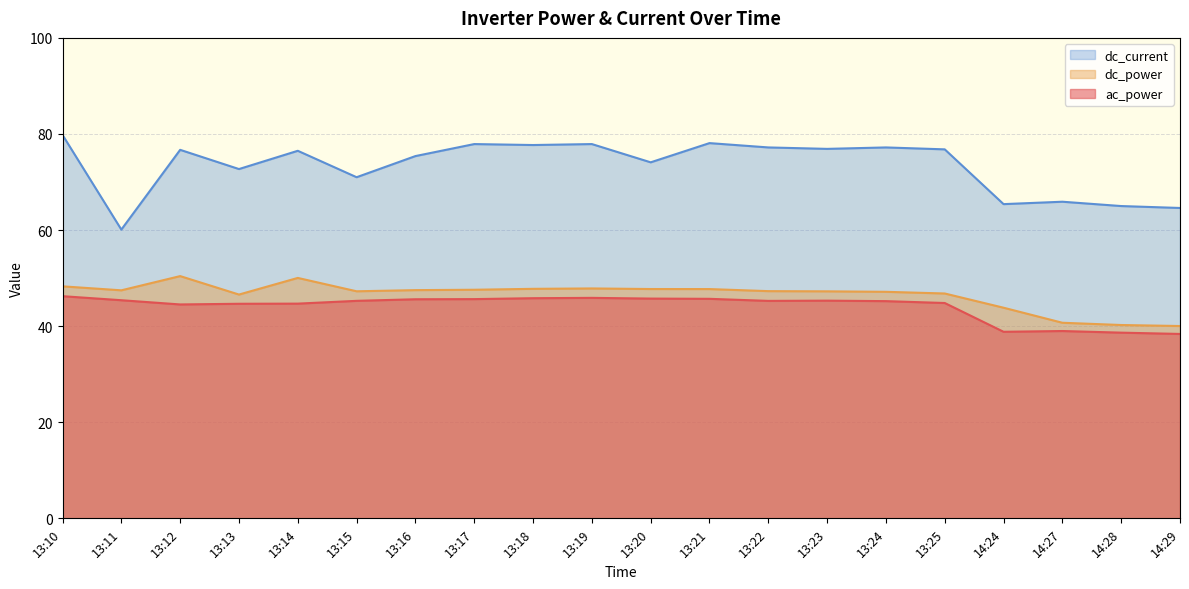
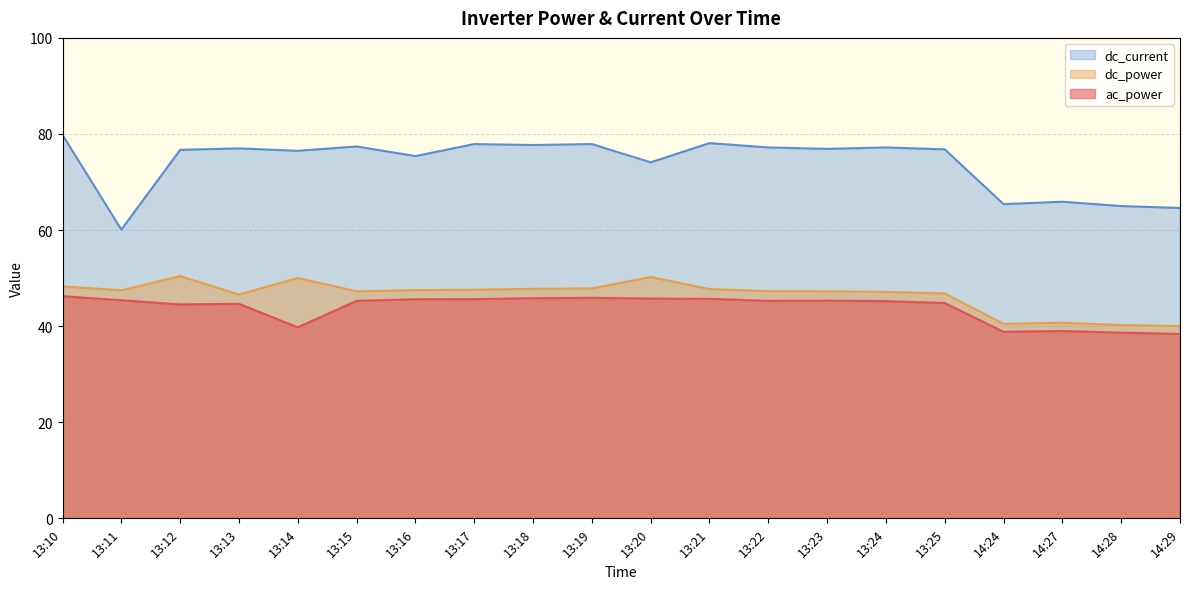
dc_current, 13:13: 73 -> 77
ac_power, 13:14: 45 -> 40
dc_current, 13:15: 71 -> 77
dc_power, 13:20: 48 -> 50
dc_power, 14:24: 44 -> 40
